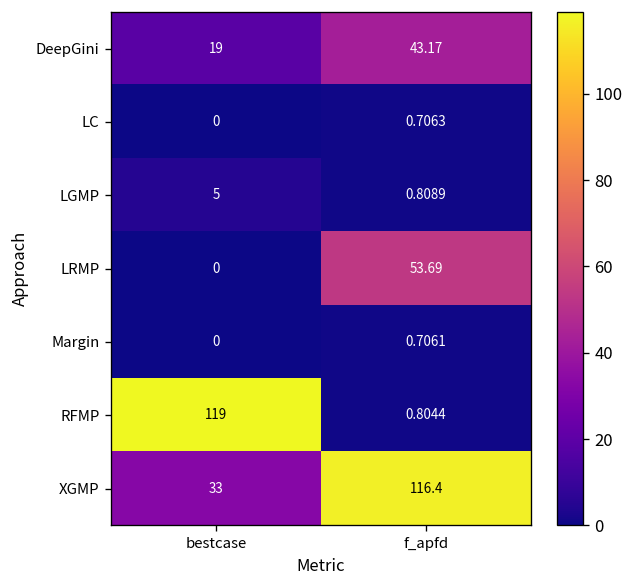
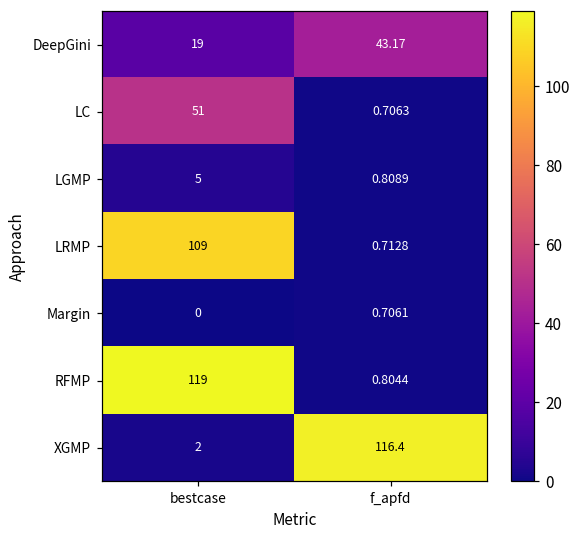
LC, bestcase: 0 -> 51
LRMP, bestcase: 0 -> 109
LRMP, f_apfd: 53.69 -> 0.7128
XGMP, bestcase: 33 -> 2
